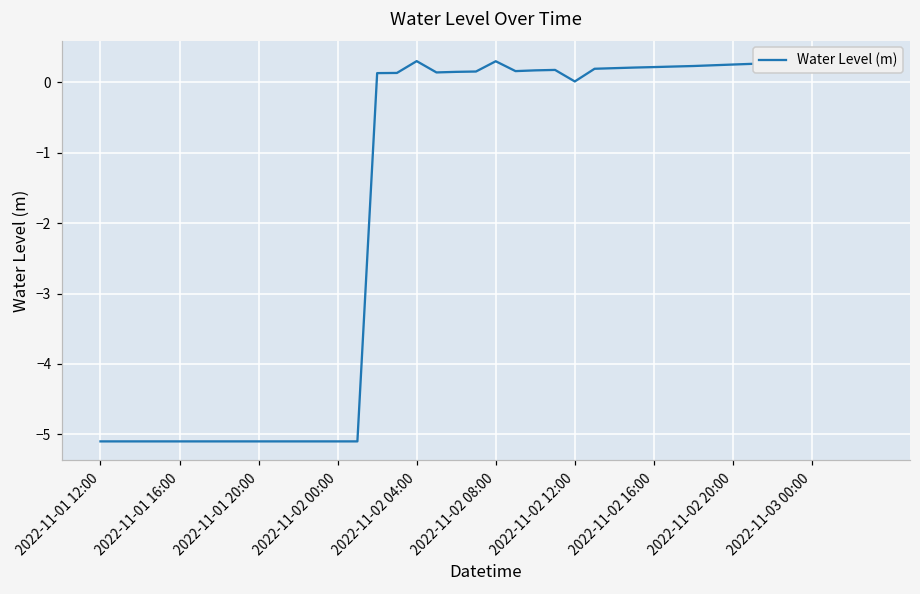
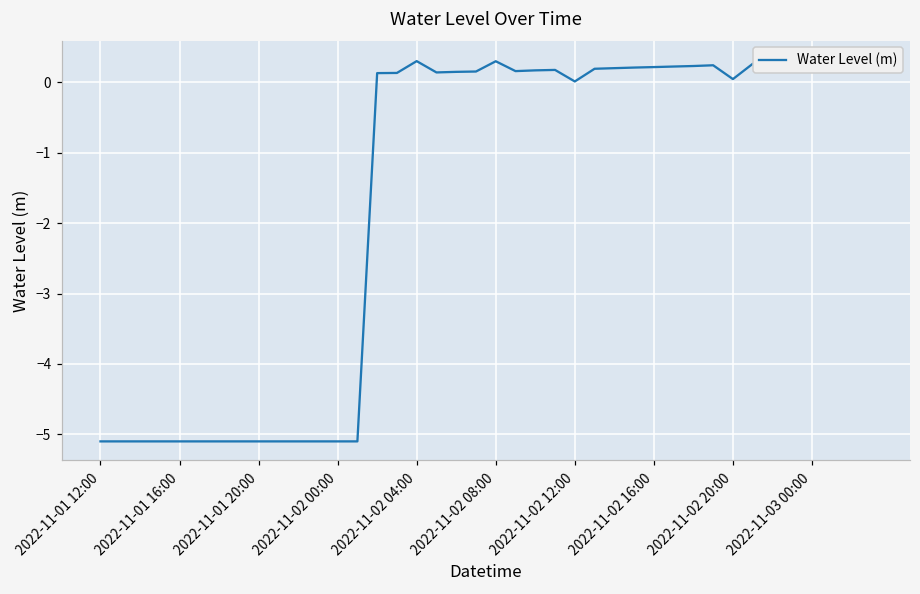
2022-11-02 20:00: 0.3 -> 0.0
